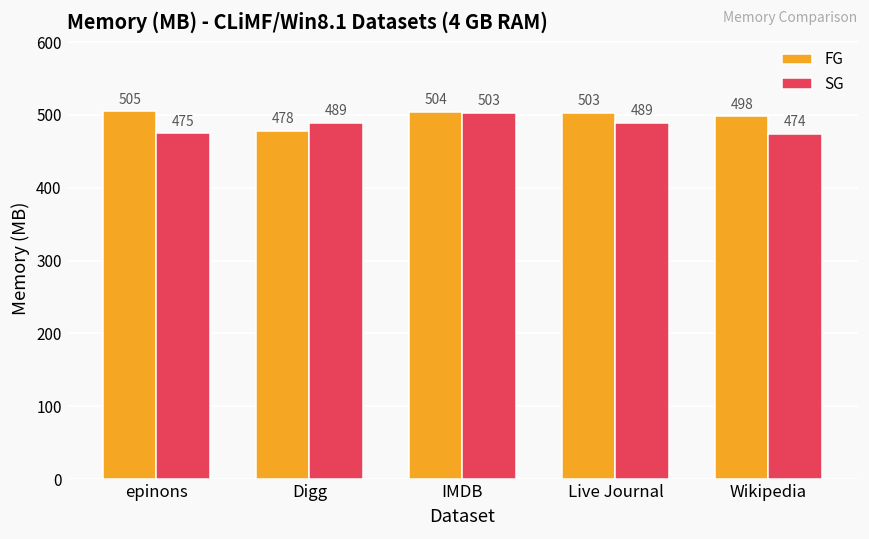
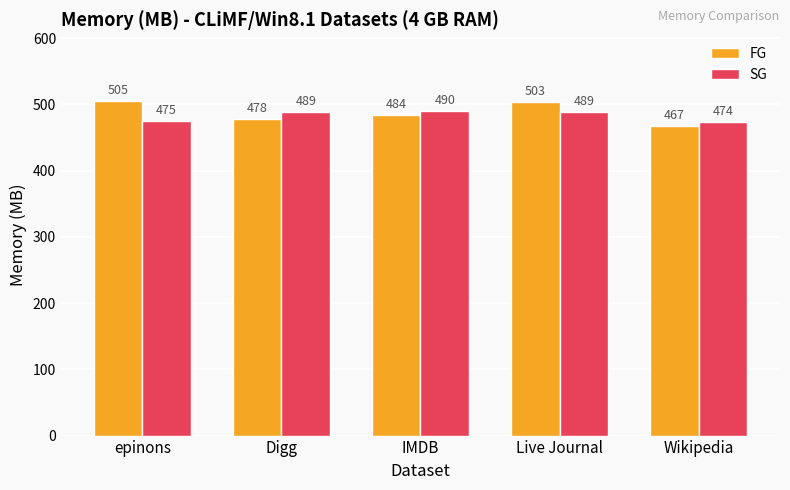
FG, IMDB: 504 -> 484
SG, IMDB: 503 -> 490
FG, Wikipedia: 498 -> 467
